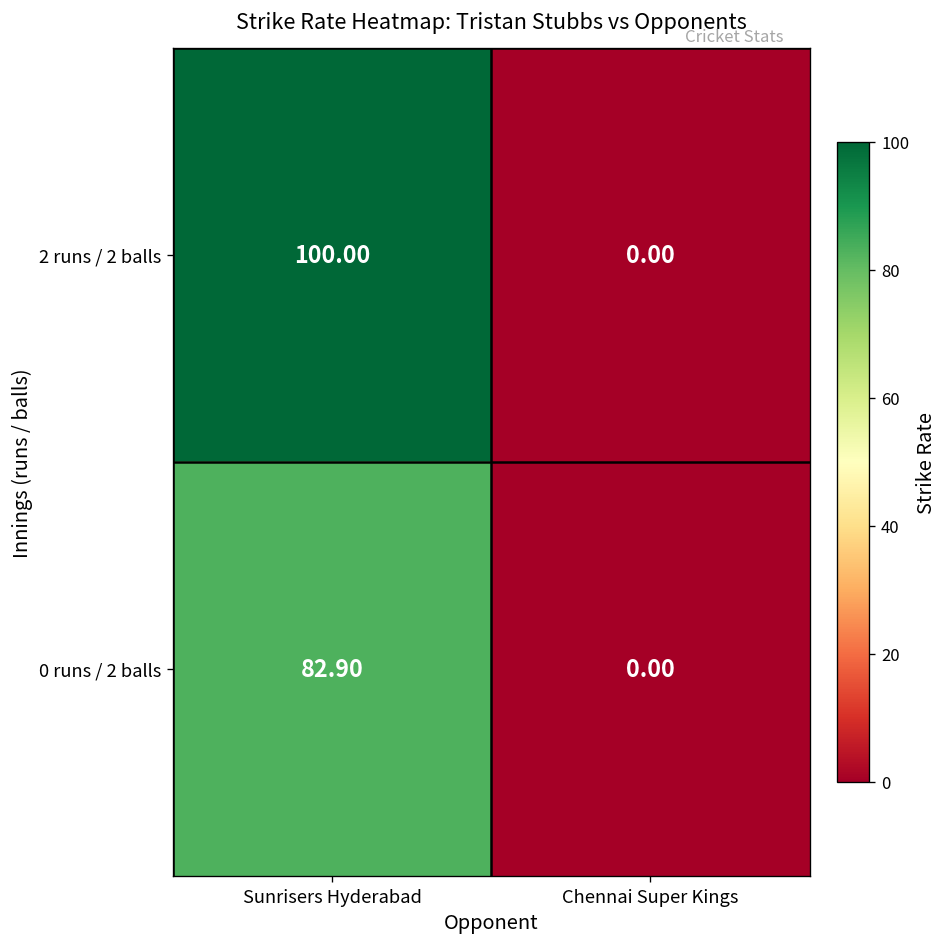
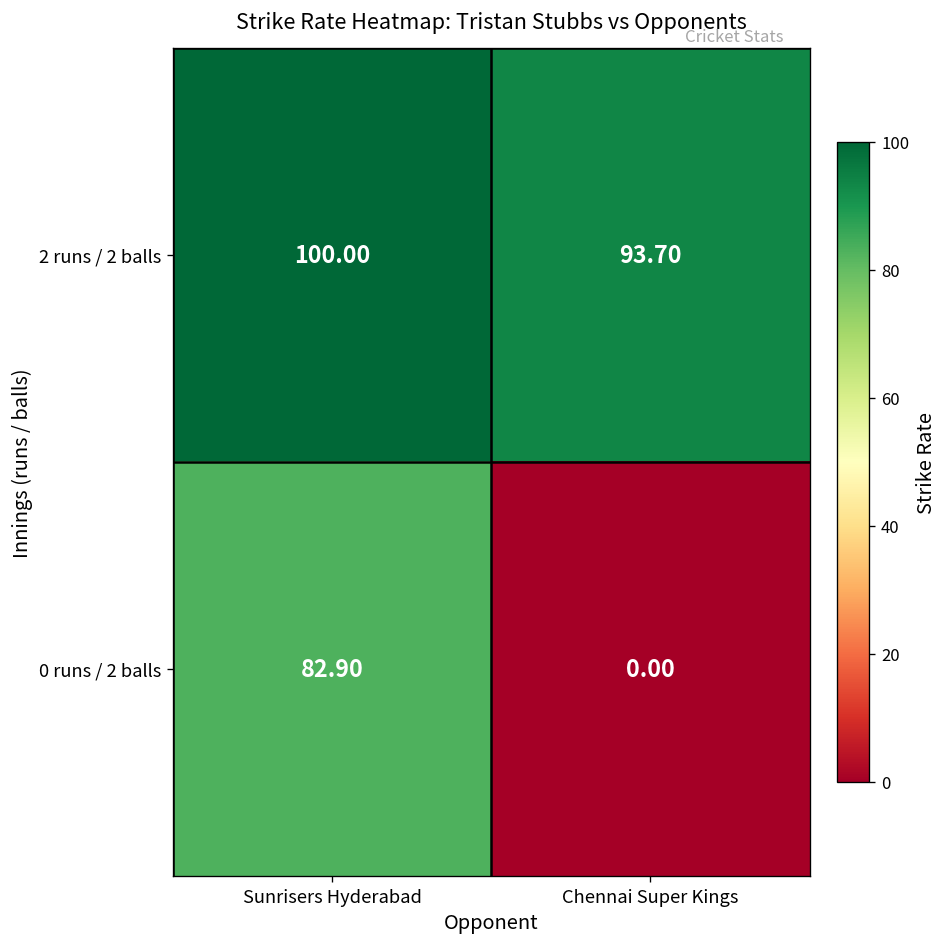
2 runs / 2 balls, Chennai Super Kings: 0.00 -> 93.70
